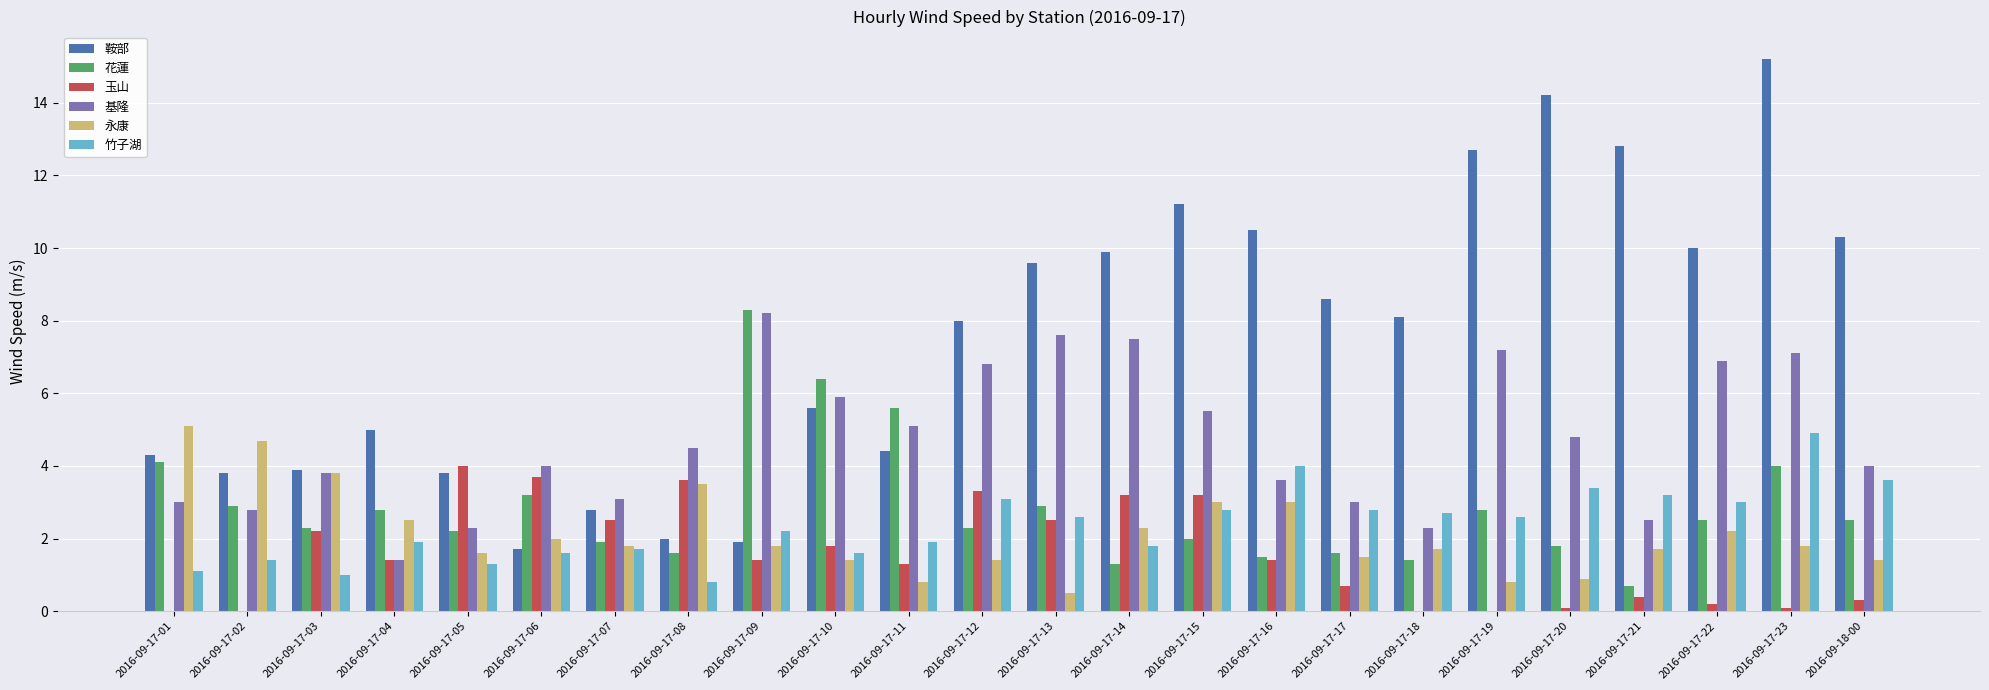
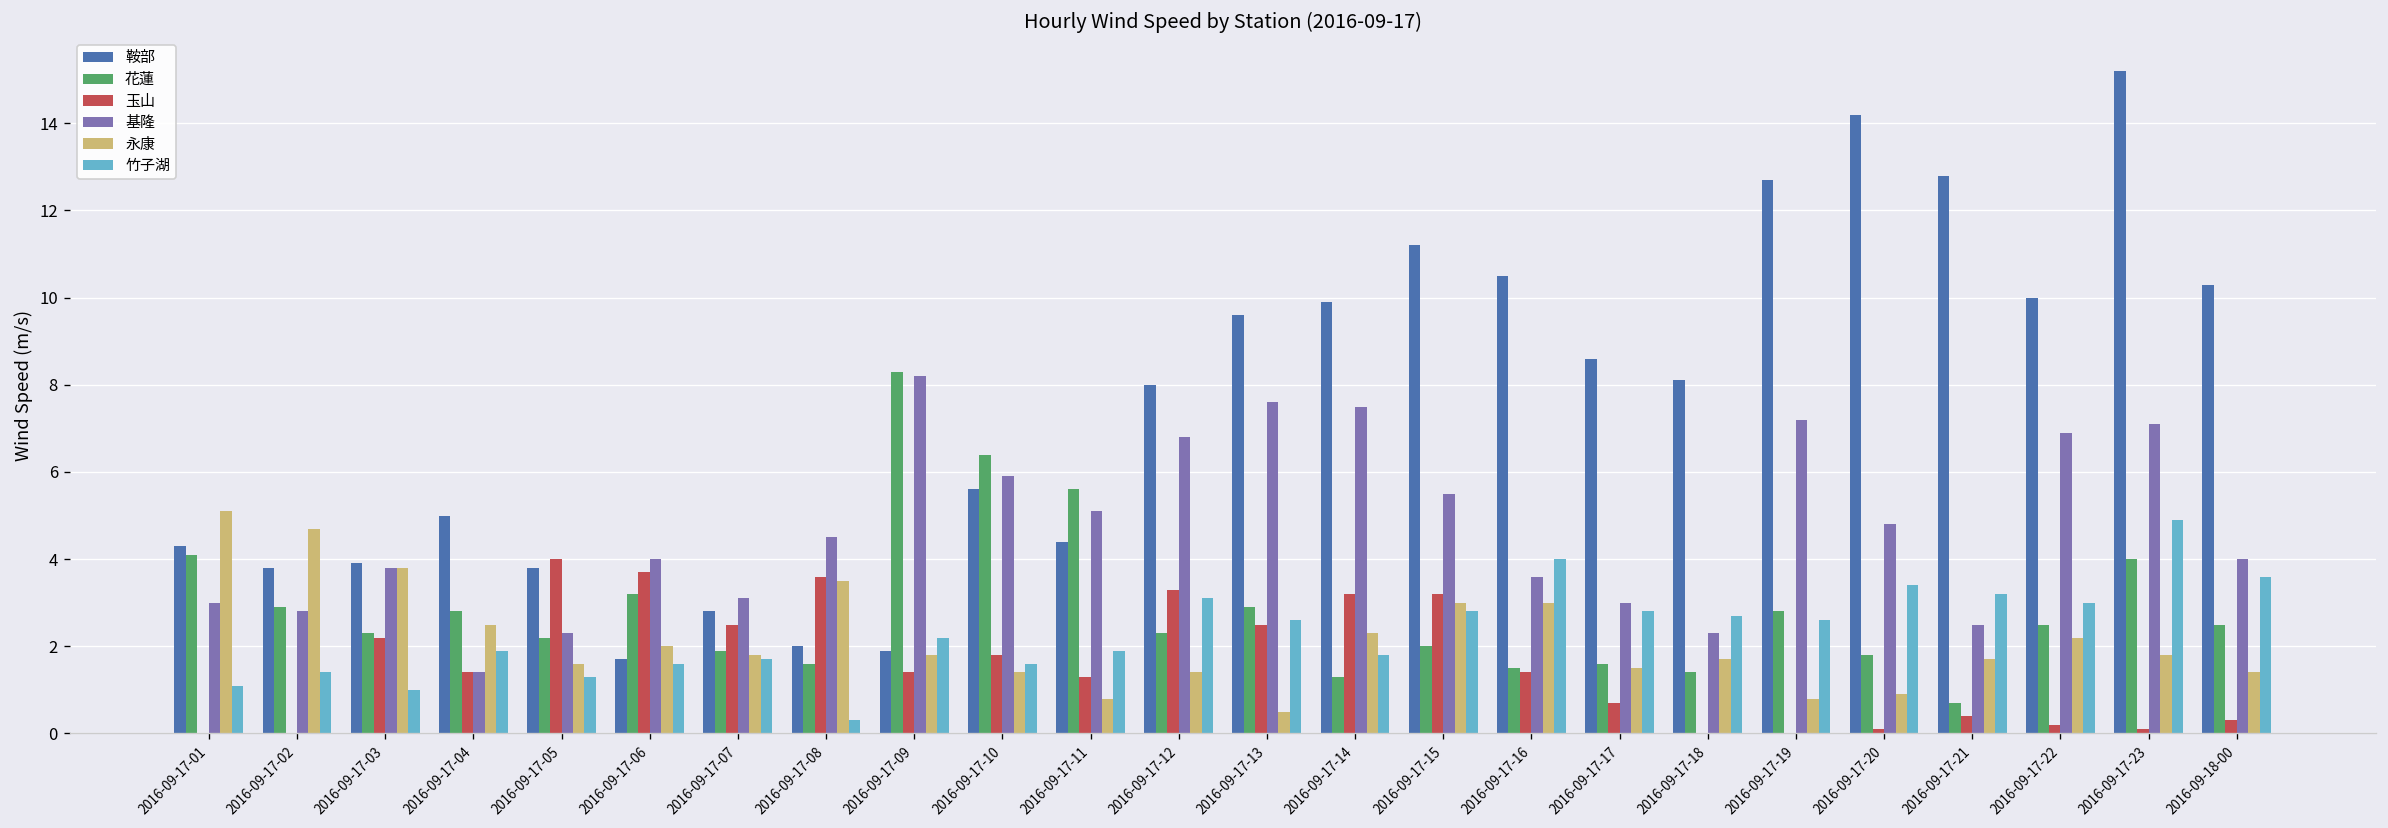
竹子湖, 2016-09-17-08: 0.8 -> 0.3
